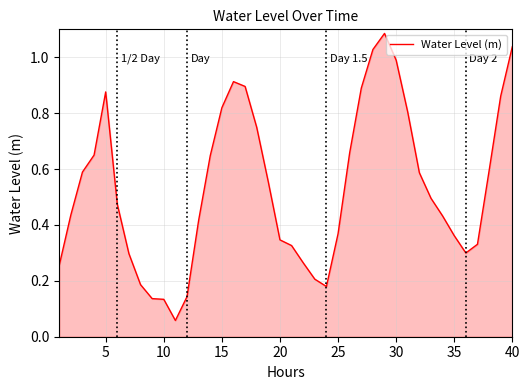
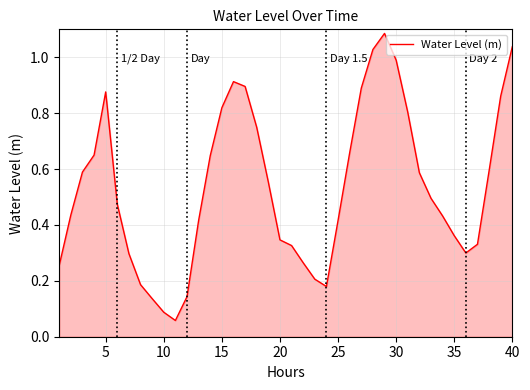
10: 0.13 -> 0.09
25: 0.37 -> 0.42
